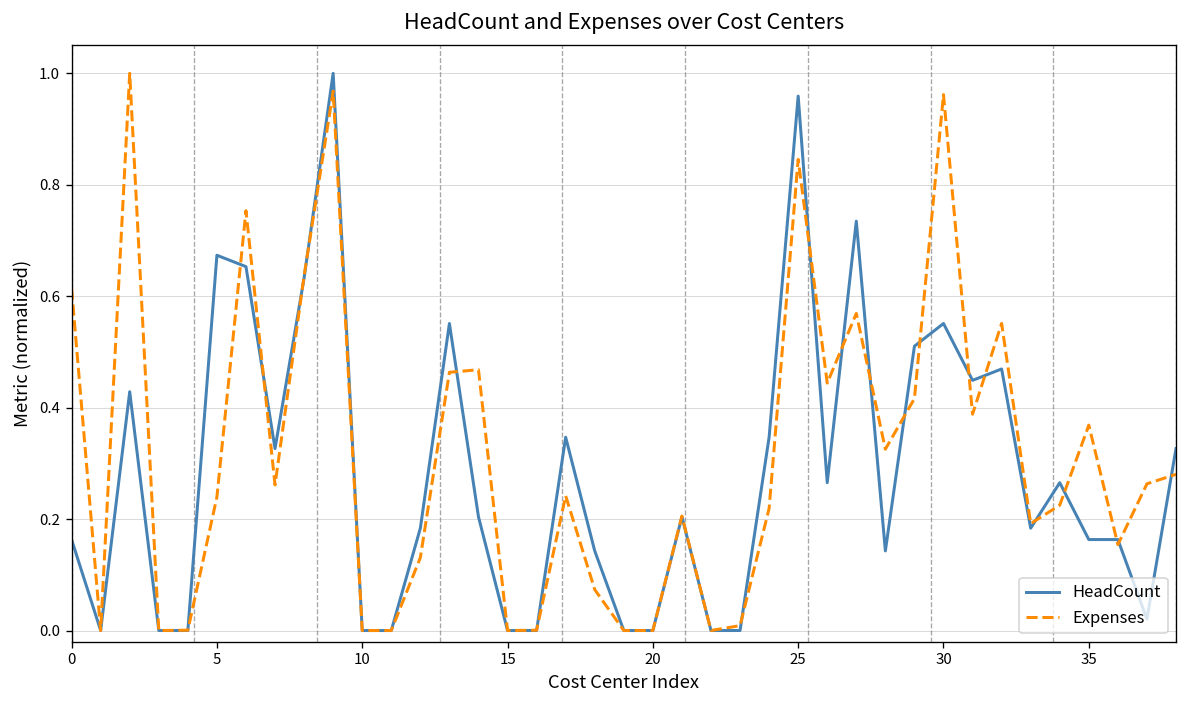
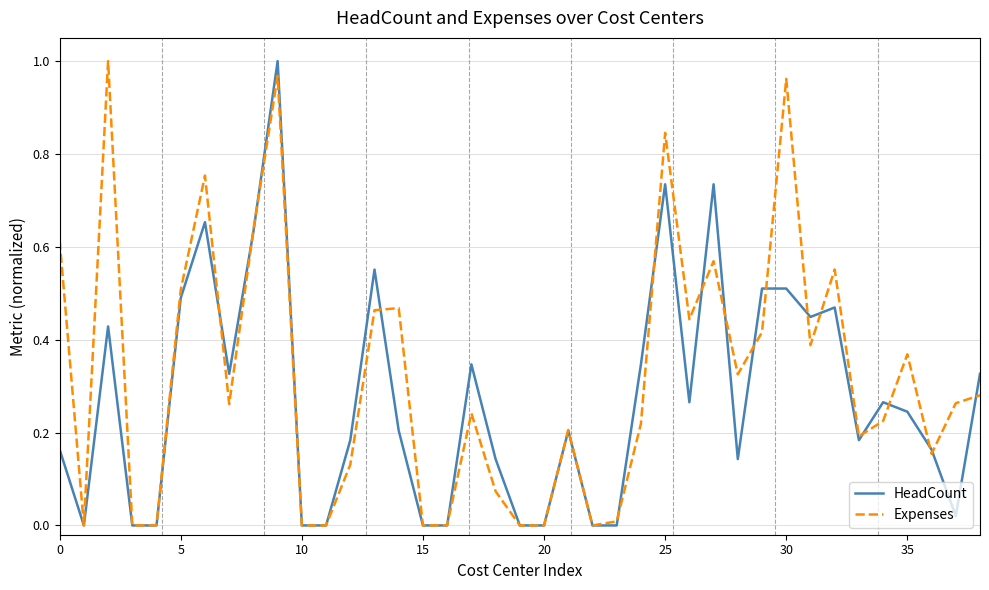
HeadCount, 5: 0.67 -> 0.49
Expenses, 5: 0.24 -> 0.51
HeadCount, 25: 0.96 -> 0.73
HeadCount, 30: 0.55 -> 0.51
HeadCount, 35: 0.16 -> 0.24
